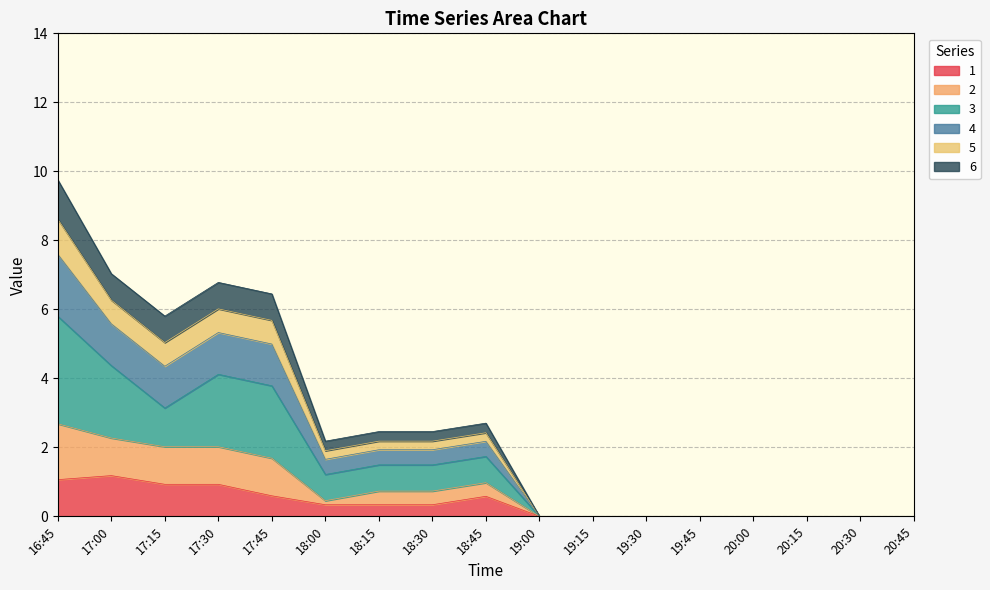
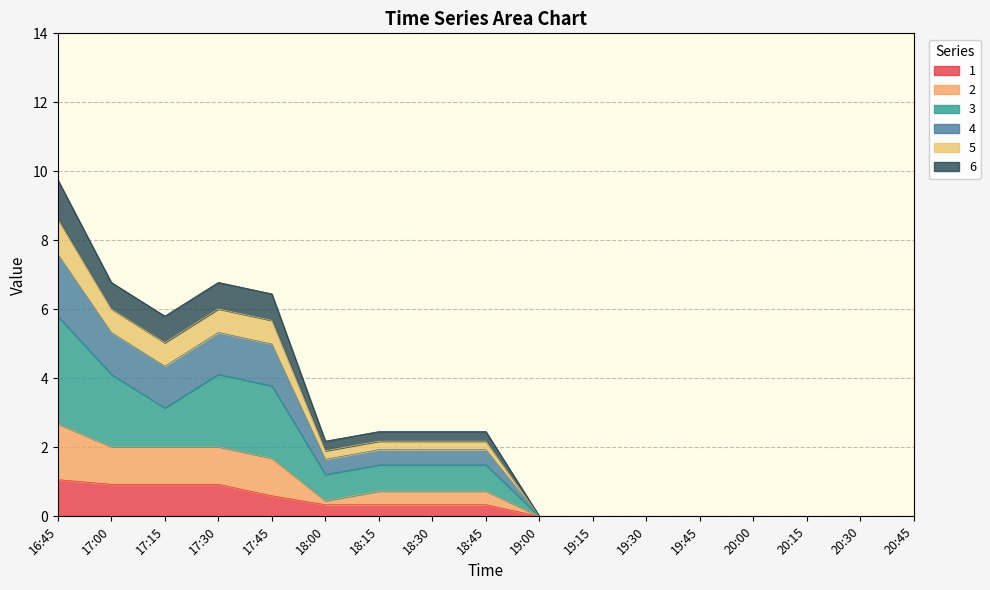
1, 17:00: 1.2 -> 0.9
1, 18:45: 0.6 -> 0.3
